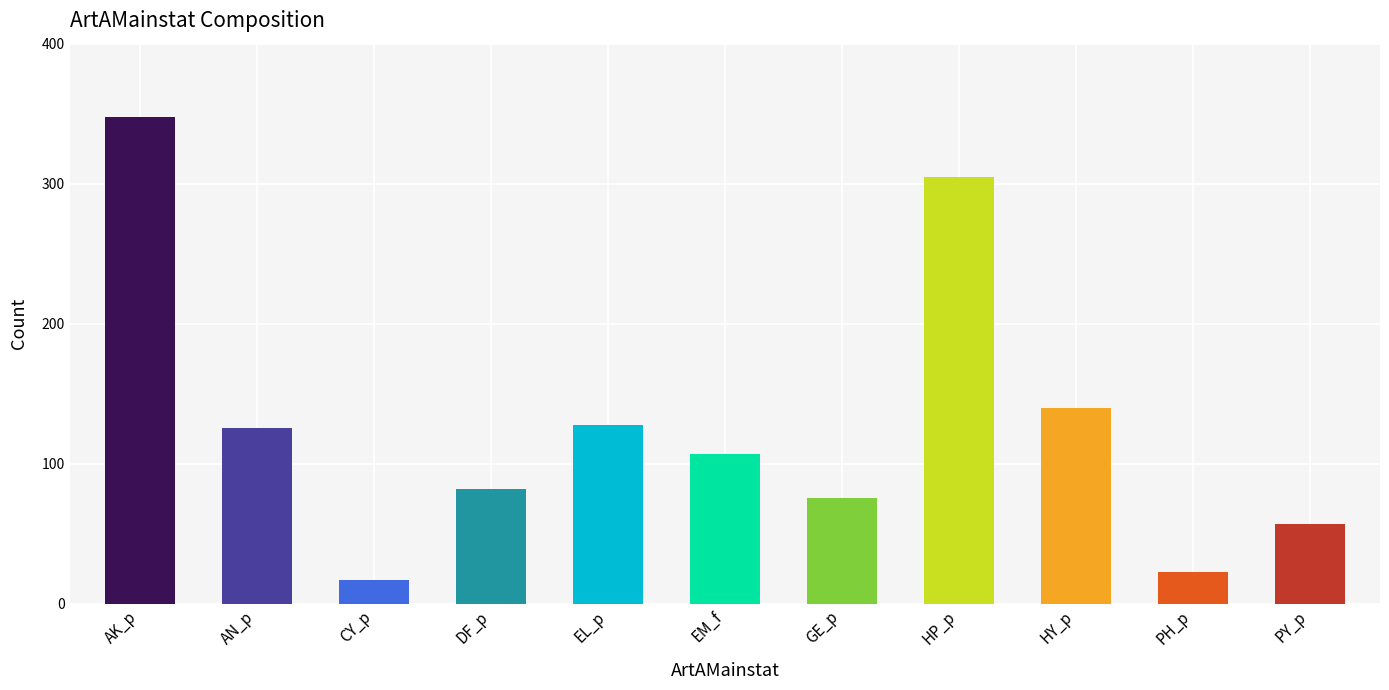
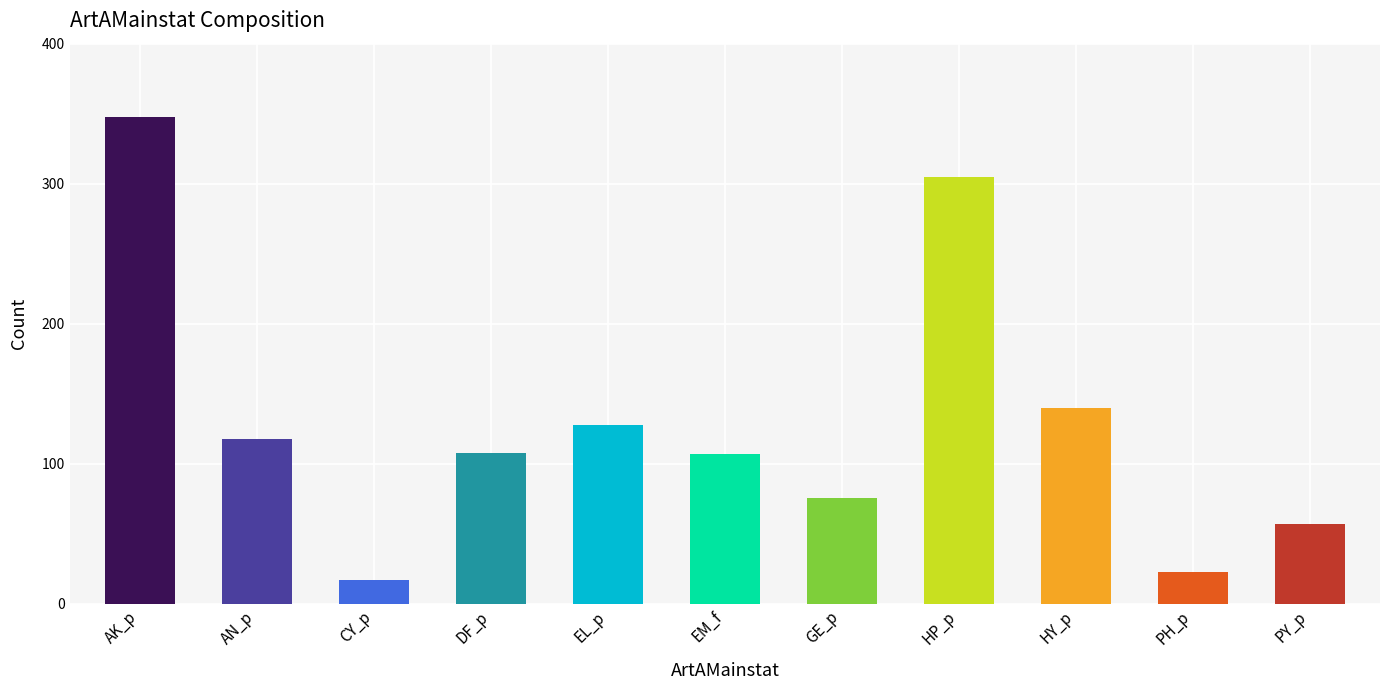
AN_p: 126 -> 118
DF_p: 82 -> 108
